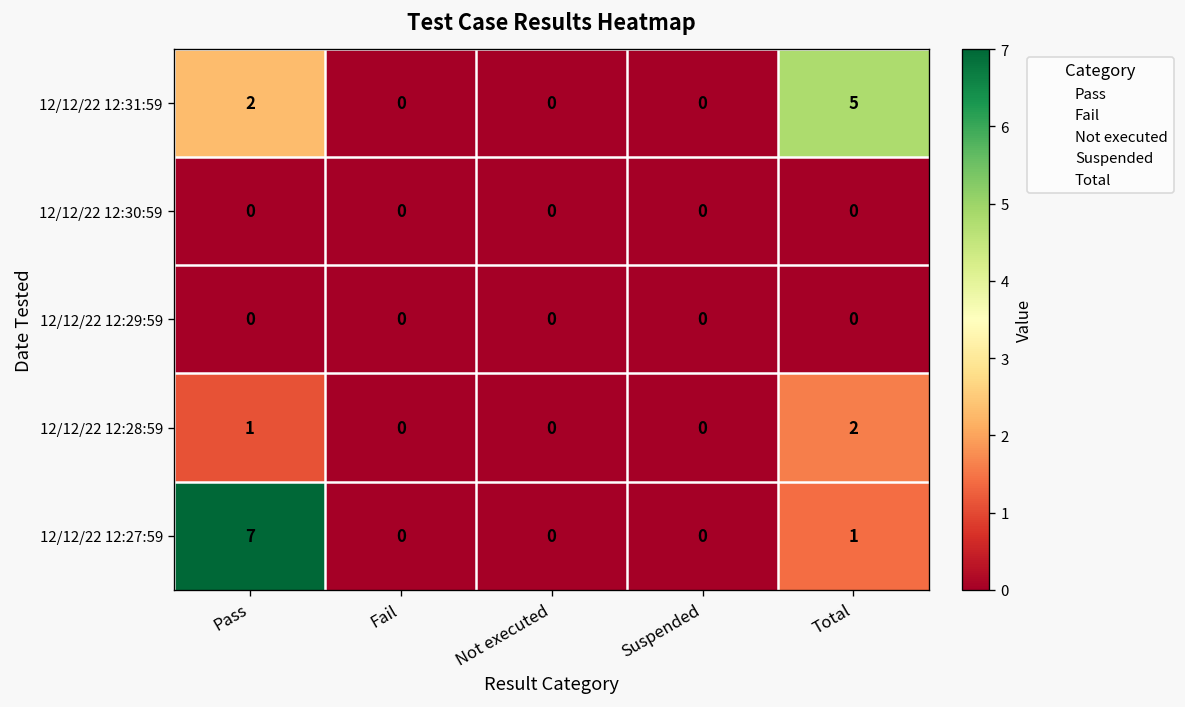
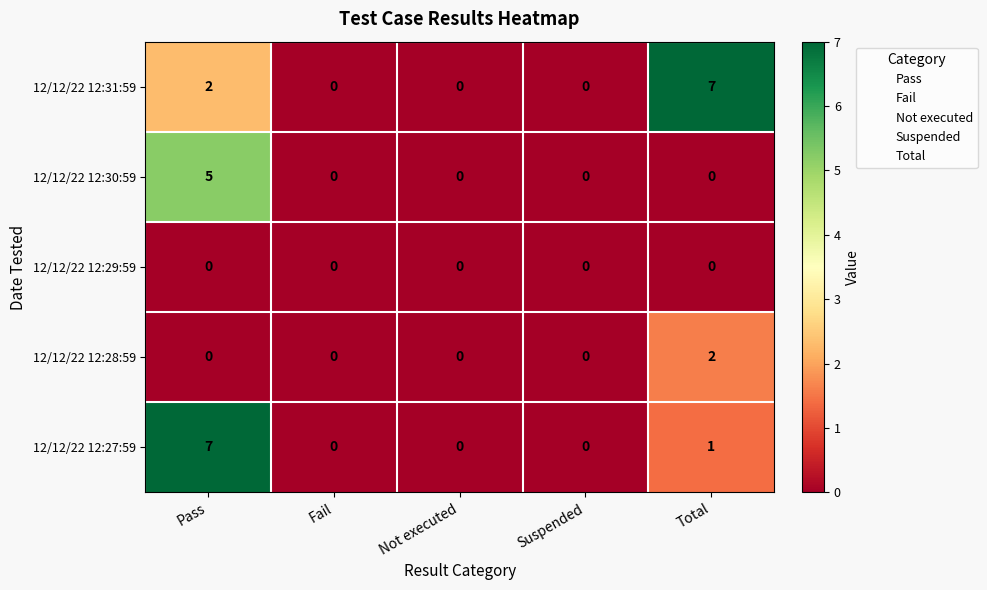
12/12/22 12:31:59, Total: 5 -> 7
12/12/22 12:30:59, Pass: 0 -> 5
12/12/22 12:28:59, Pass: 1 -> 0
